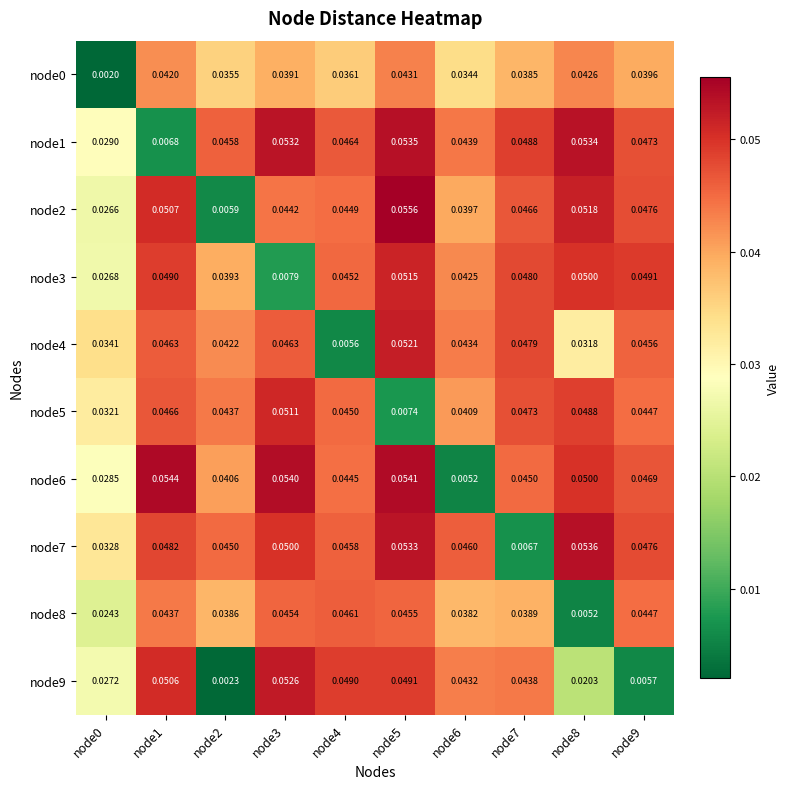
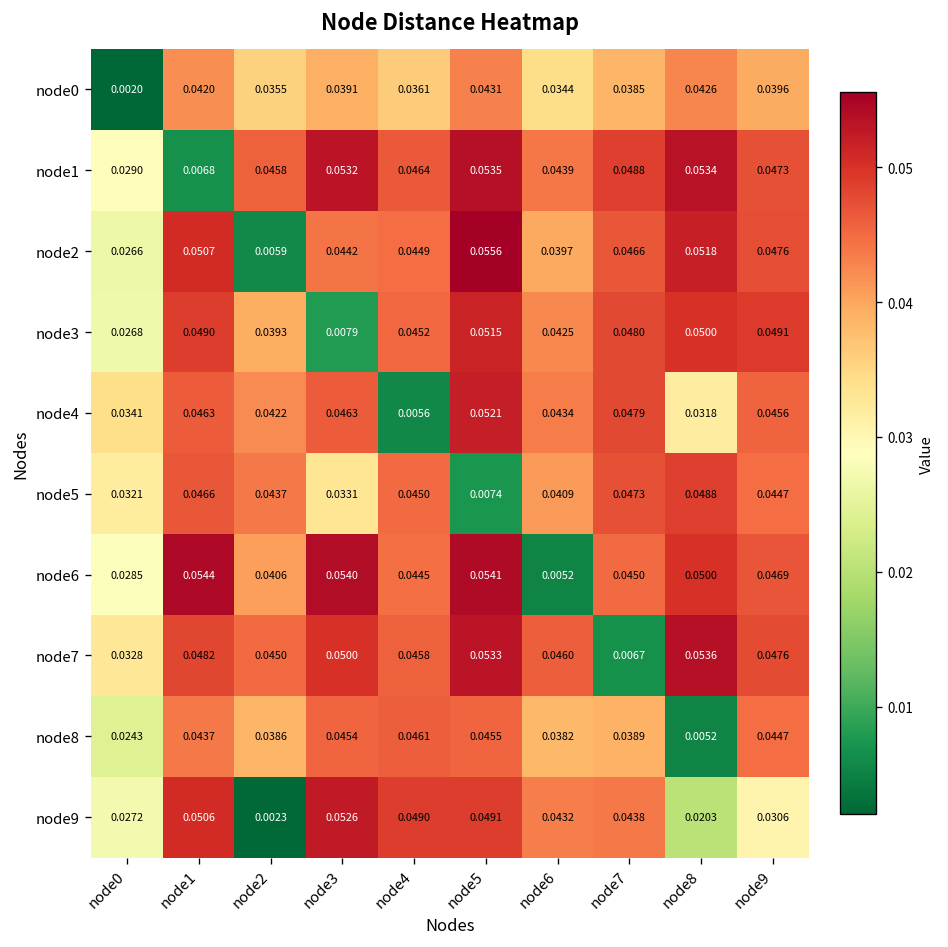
node5, node3: 0.0511 -> 0.0331
node9, node9: 0.0057 -> 0.0306
